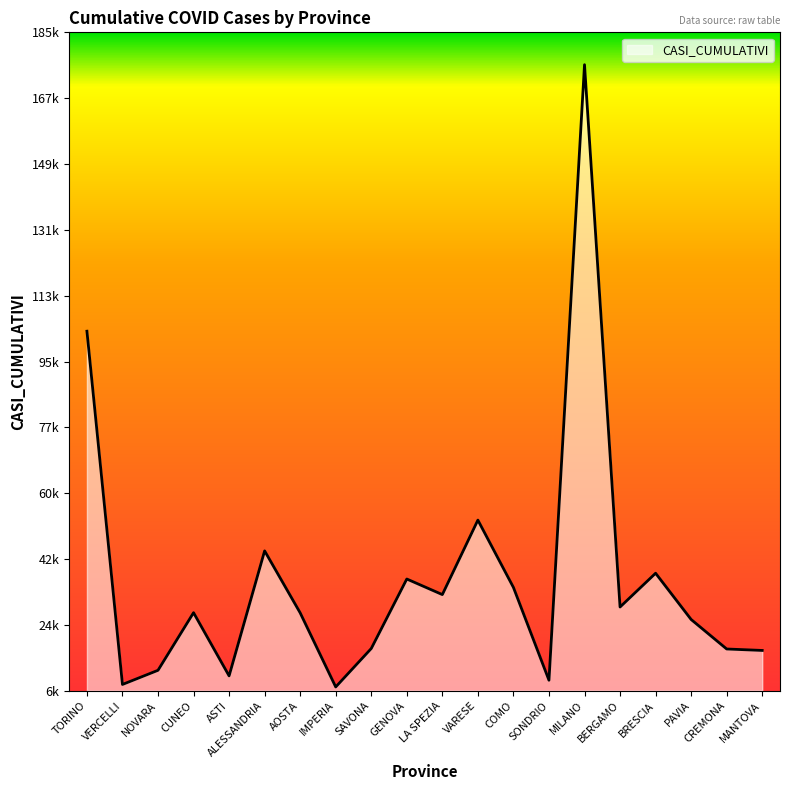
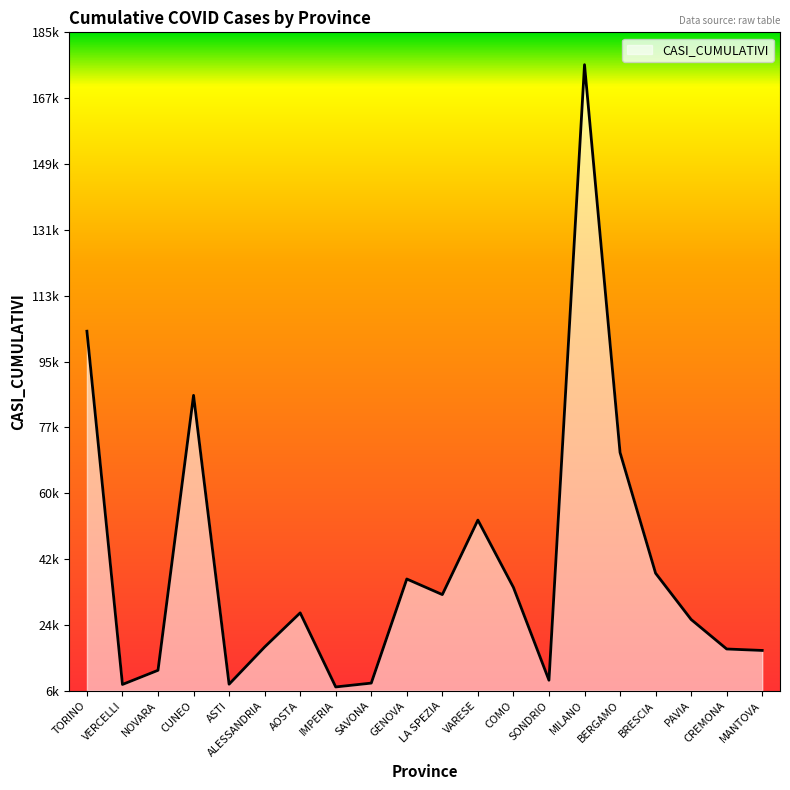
CUNEO: 27000 -> 86000
ASTI: 10000 -> 8000
ALESSANDRIA: 44000 -> 18000
SAVONA: 17000 -> 8000
BERGAMO: 29000 -> 71000
